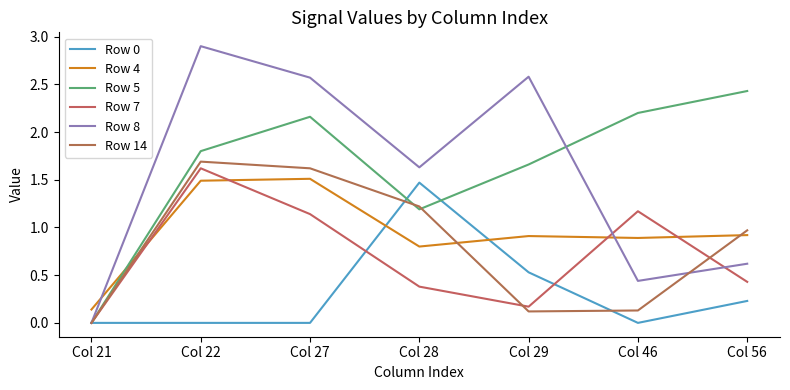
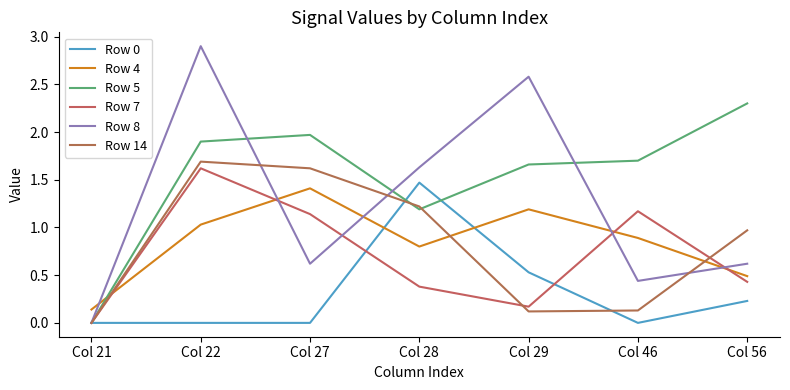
Row 4, Col 22: 1.5 -> 1.0
Row 5, Col 22: 1.8 -> 1.9
Row 4, Col 27: 1.5 -> 1.4
Row 5, Col 27: 2.2 -> 2.0
Row 8, Col 27: 2.6 -> 0.6
Row 4, Col 29: 0.9 -> 1.2
Row 5, Col 46: 2.2 -> 1.7
Row 4, Col 56: 0.9 -> 0.5
Row 5, Col 56: 2.4 -> 2.3
